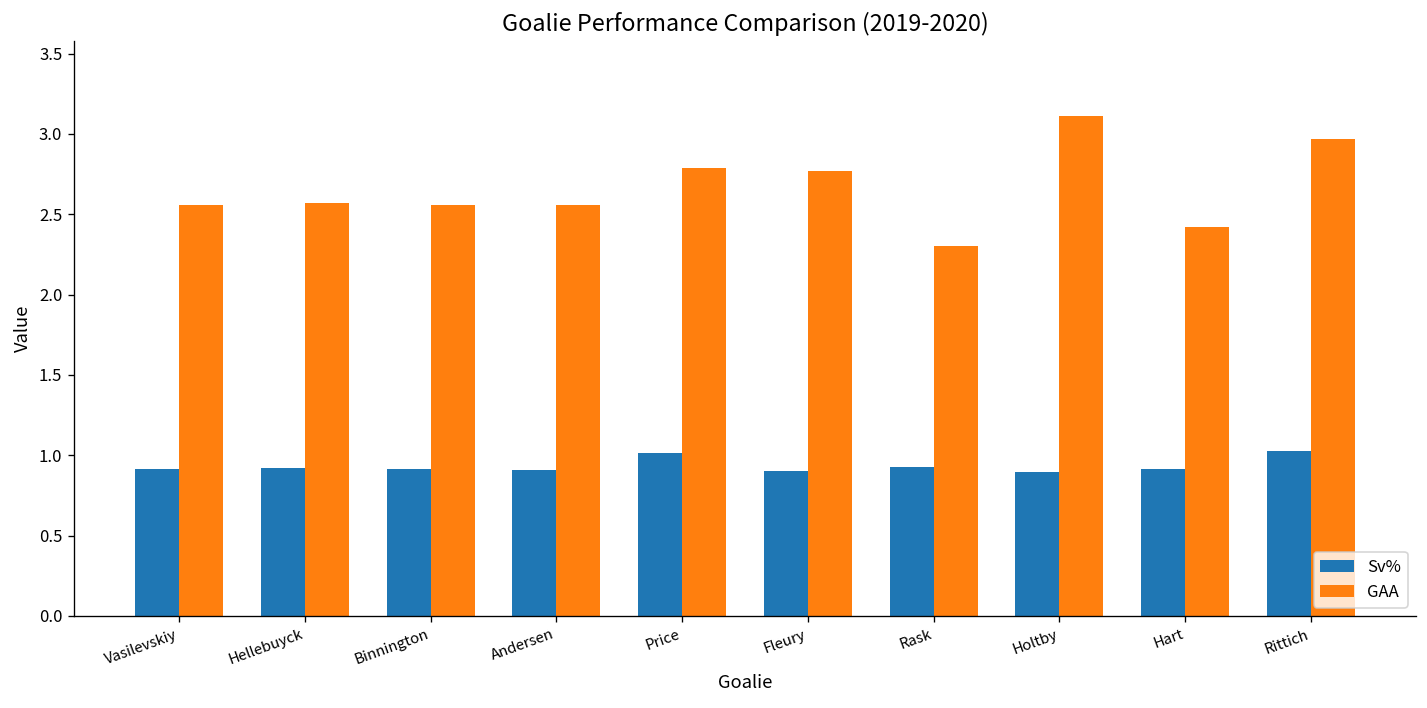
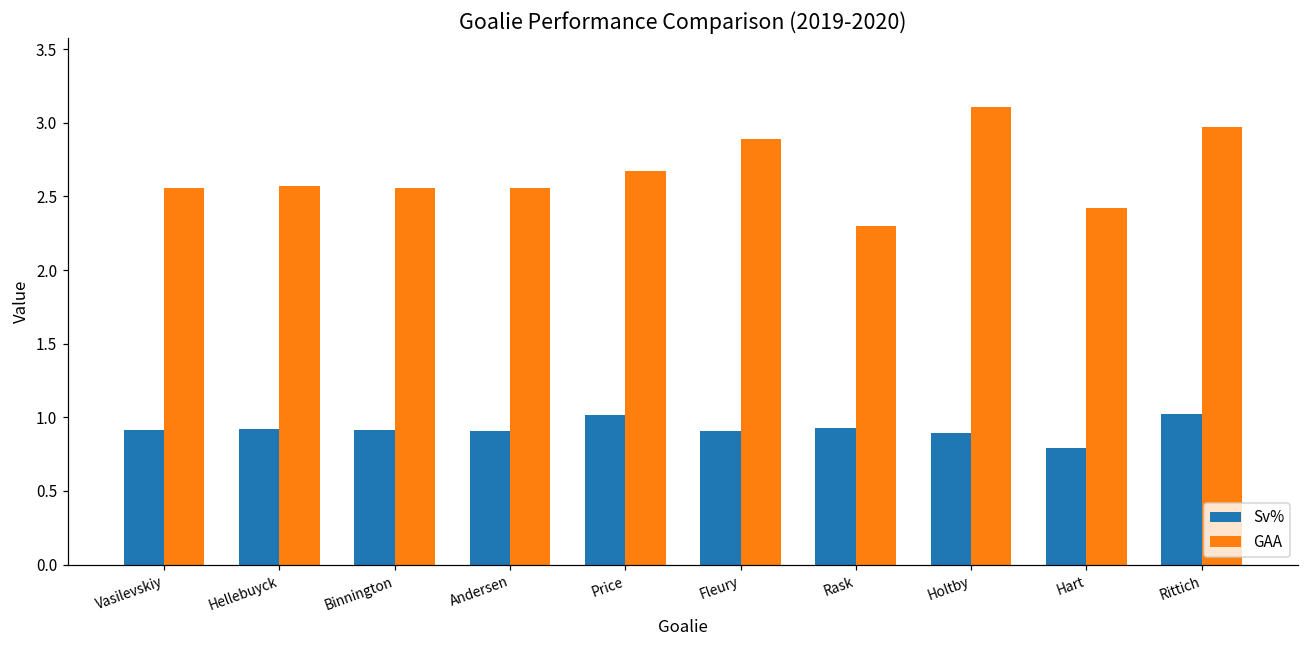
GAA, Price: 2.79 -> 2.67
GAA, Fleury: 2.77 -> 2.89
Sv%, Hart: 0.91 -> 0.79
